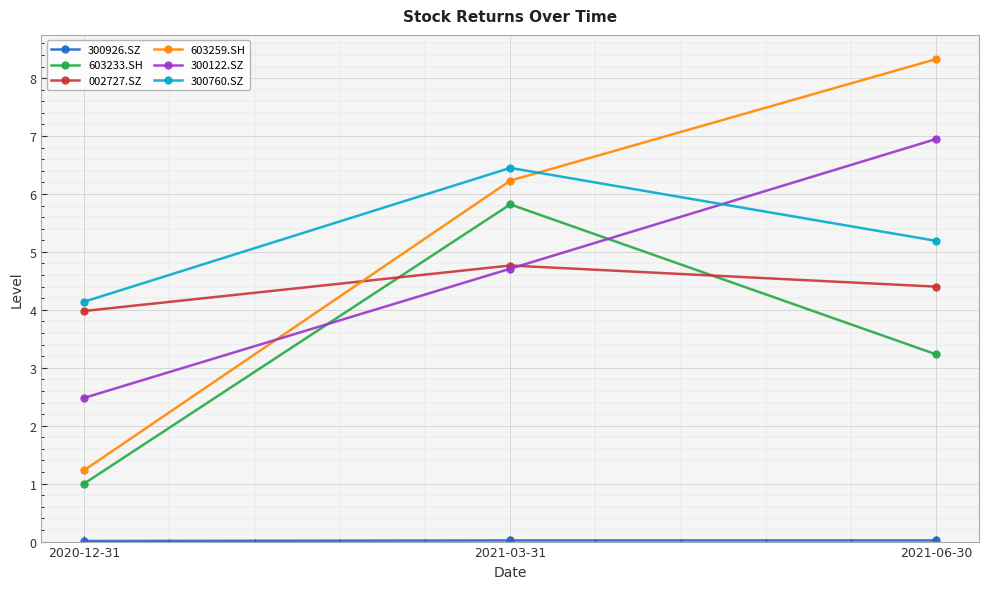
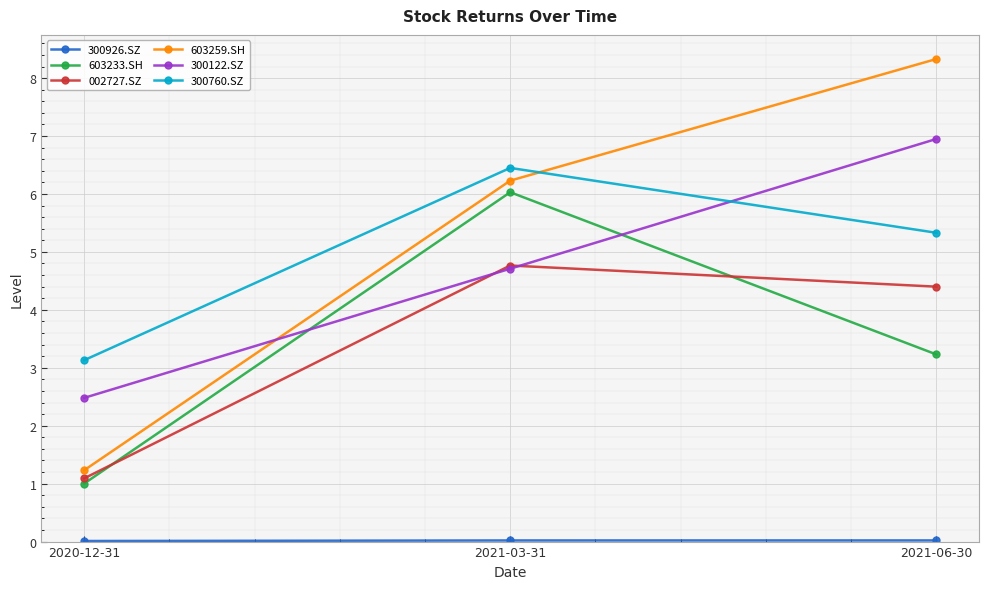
002727.SZ, 2020-12-31: 4.0 -> 1.1
300760.SZ, 2020-12-31: 4.1 -> 3.1
603233.SH, 2021-03-31: 5.8 -> 6.0
300760.SZ, 2021-06-30: 5.2 -> 5.3
